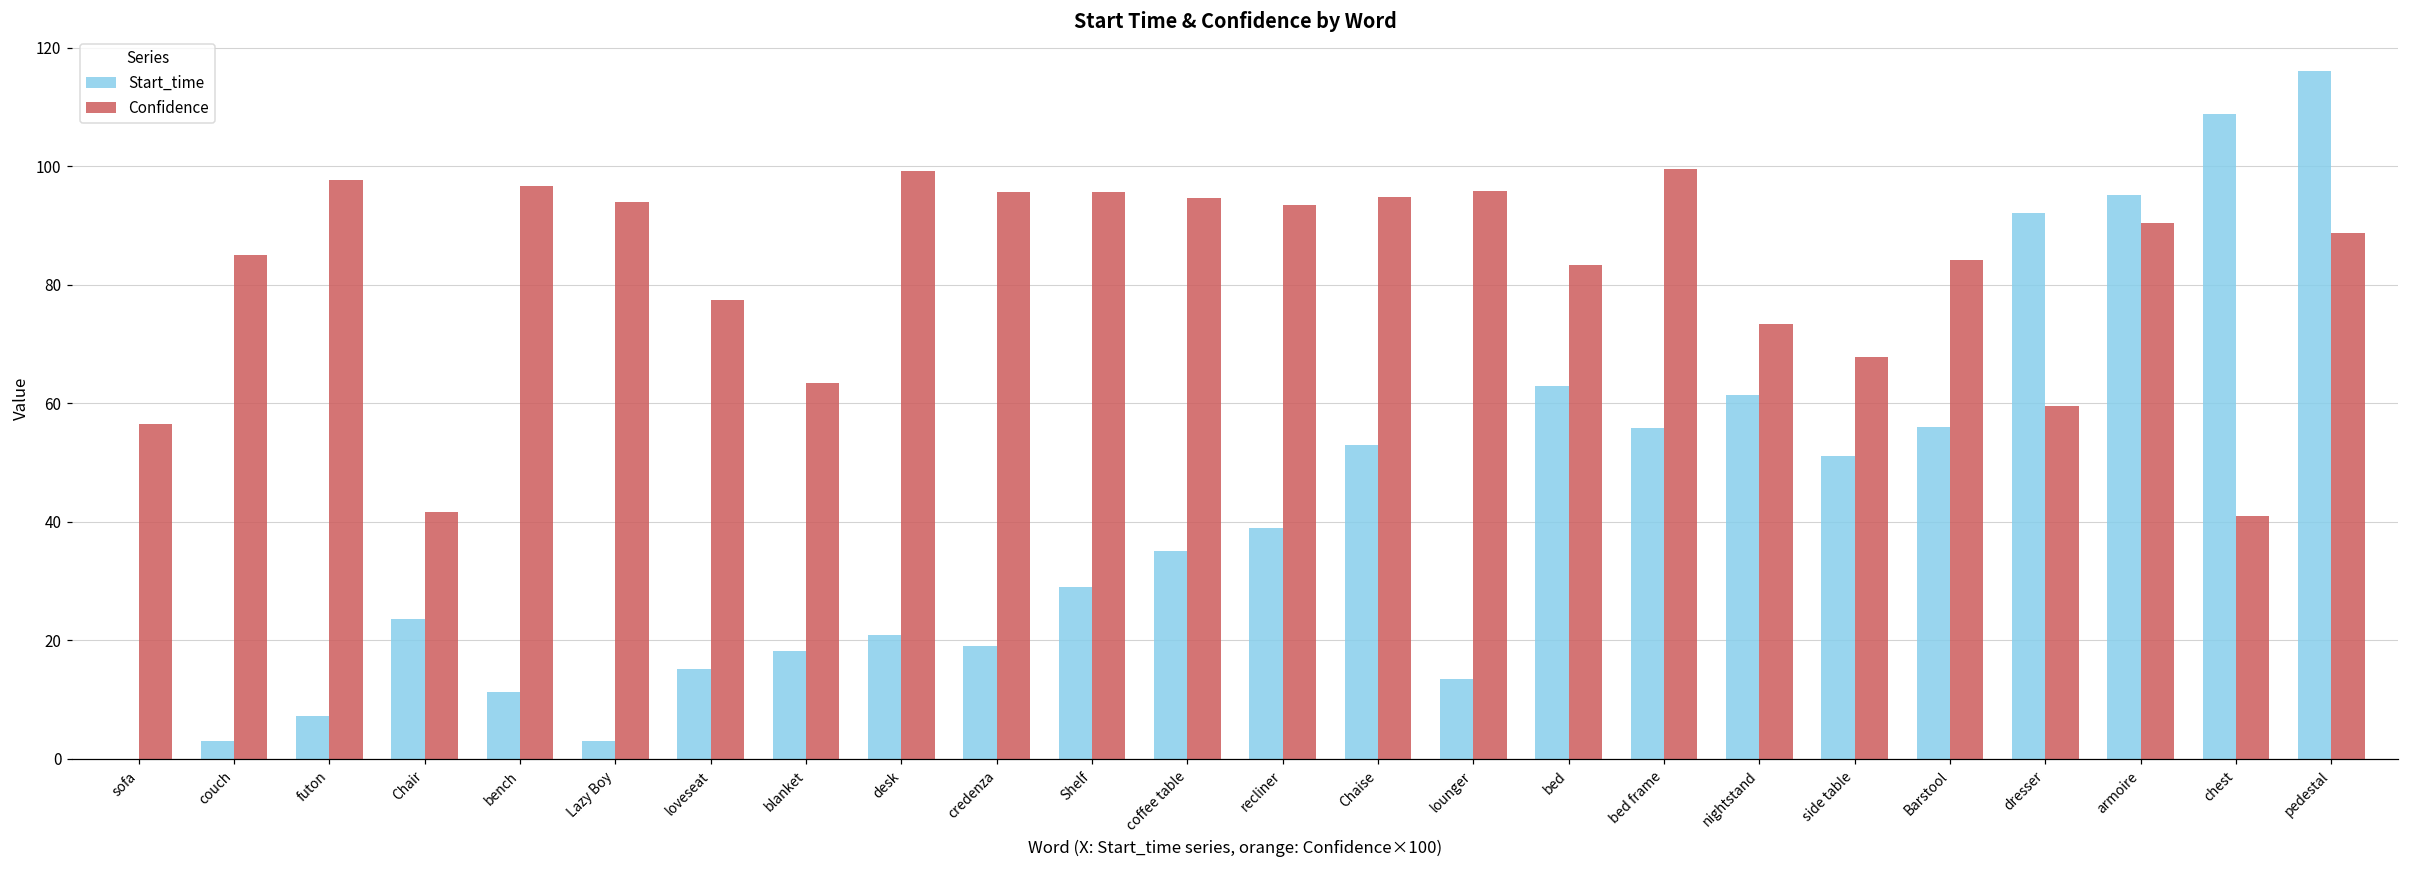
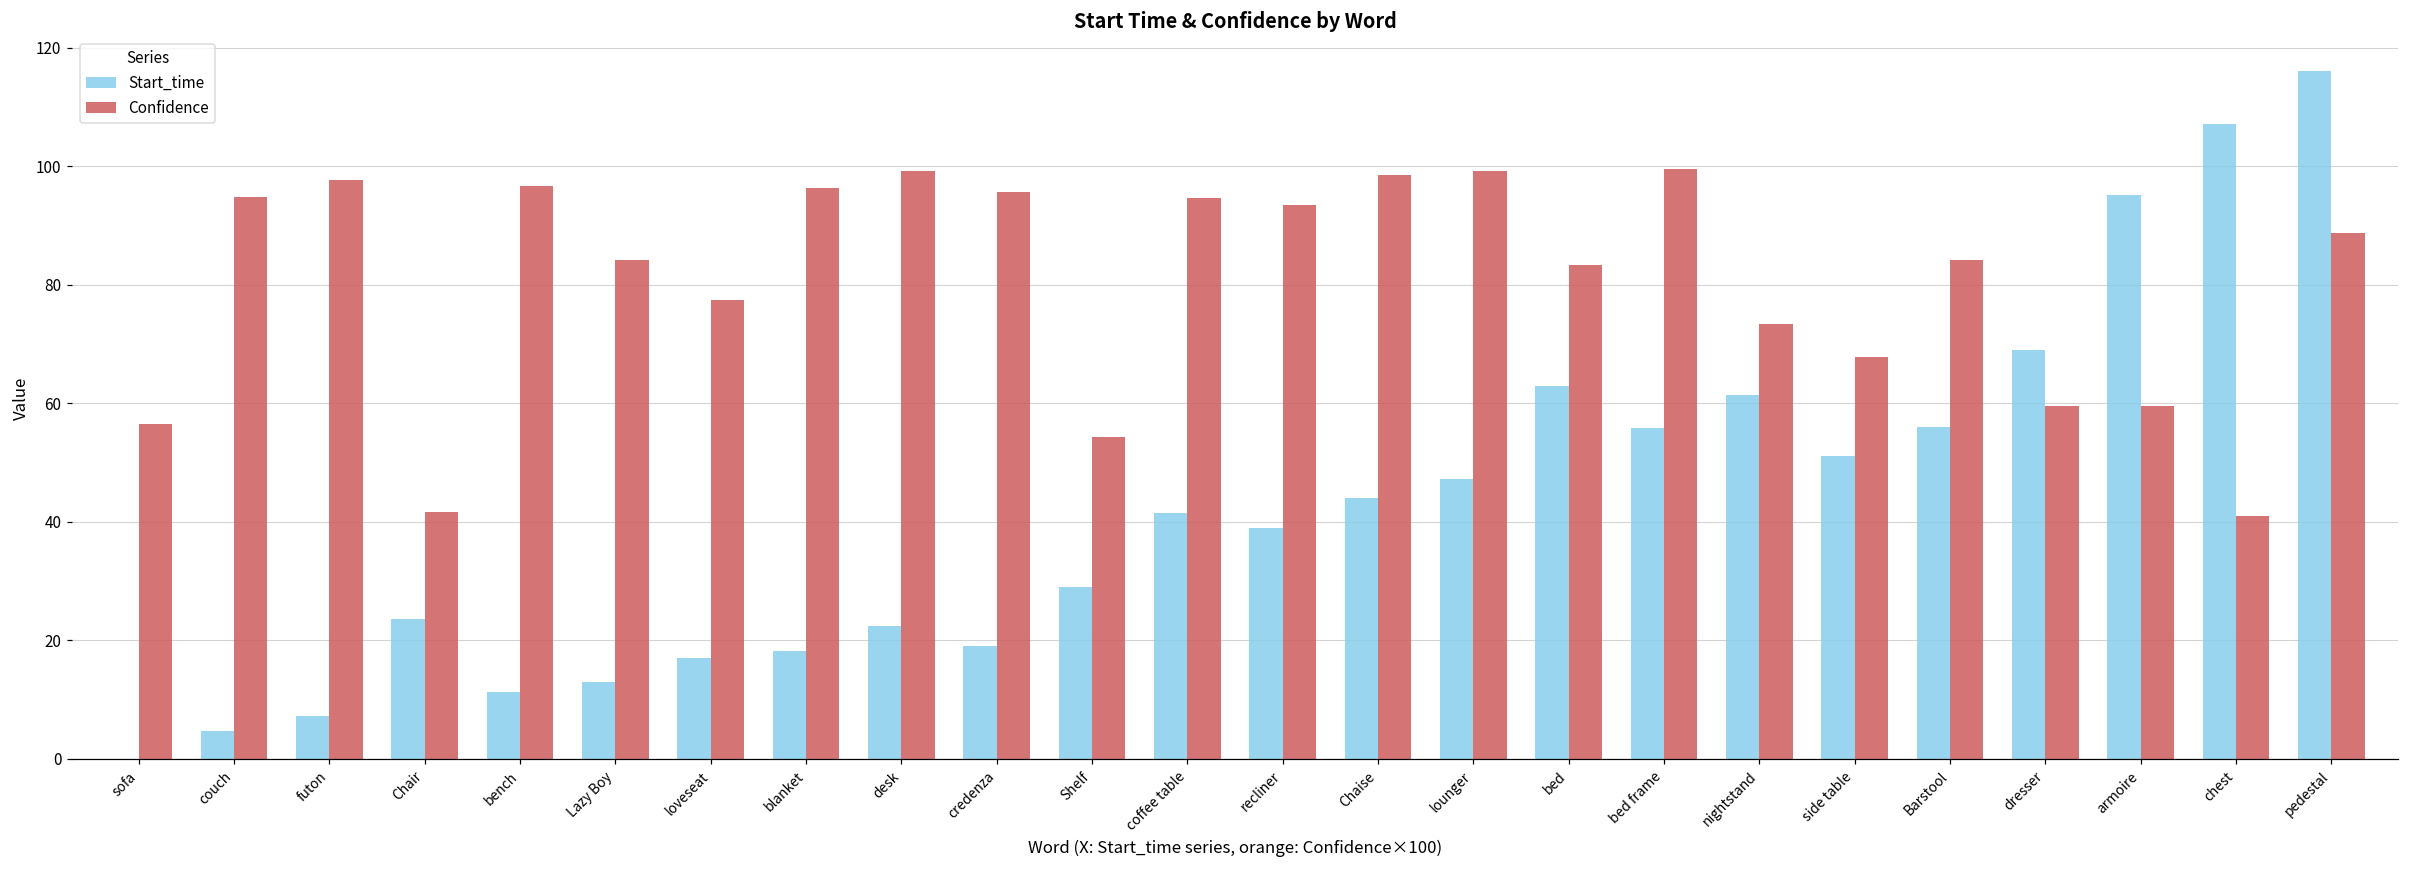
Start_time, couch: 3 -> 5
Confidence, couch: 85 -> 95
Start_time, Lazy Boy: 3 -> 13
Confidence, Lazy Boy: 94 -> 84
Start_time, loveseat: 15 -> 17
Confidence, blanket: 64 -> 96
Start_time, desk: 21 -> 23
Confidence, Shelf: 96 -> 54
Start_time, coffee table: 35 -> 42
Start_time, Chaise: 53 -> 44
Confidence, Chaise: 95 -> 99
Start_time, lounger: 14 -> 47
Confidence, lounger: 96 -> 99
Start_time, dresser: 92 -> 69
Confidence, armoire: 90 -> 60
Start_time, chest: 109 -> 107
